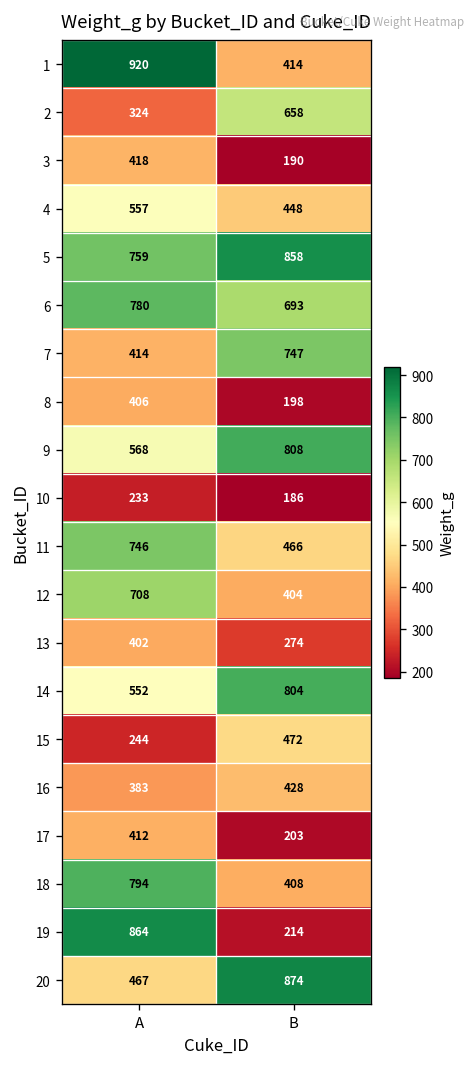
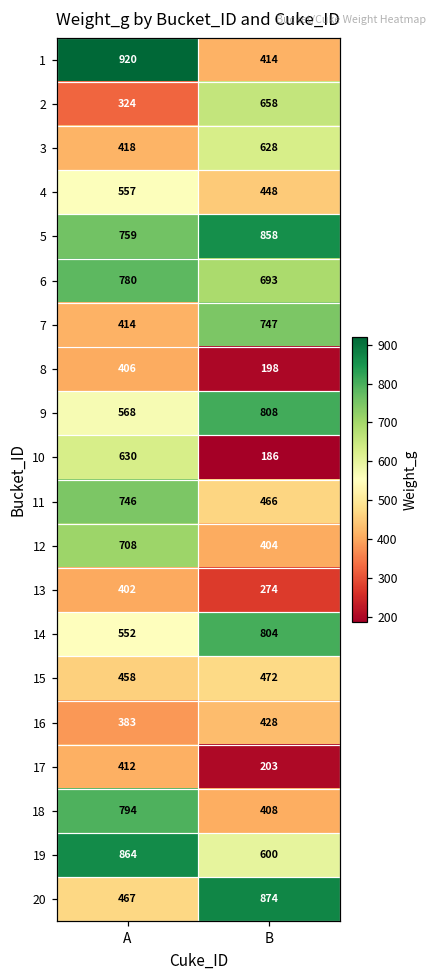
3, B: 190 -> 628
10, A: 233 -> 630
15, A: 244 -> 458
19, B: 214 -> 600
